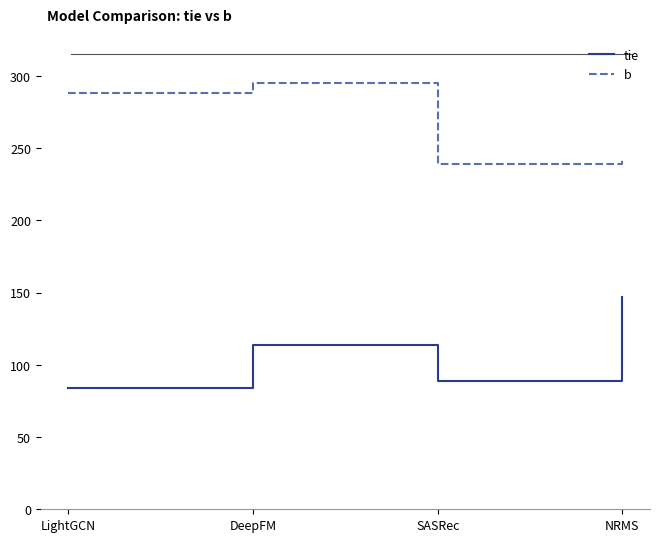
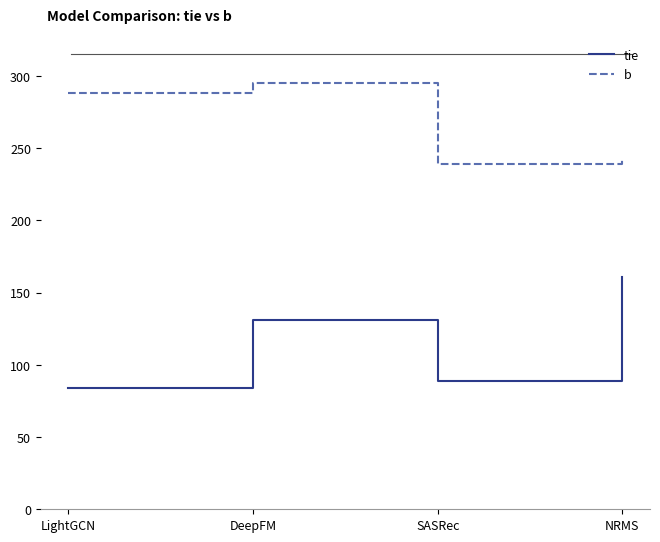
tie, DeepFM: 114 -> 131
tie, NRMS: 147 -> 161
